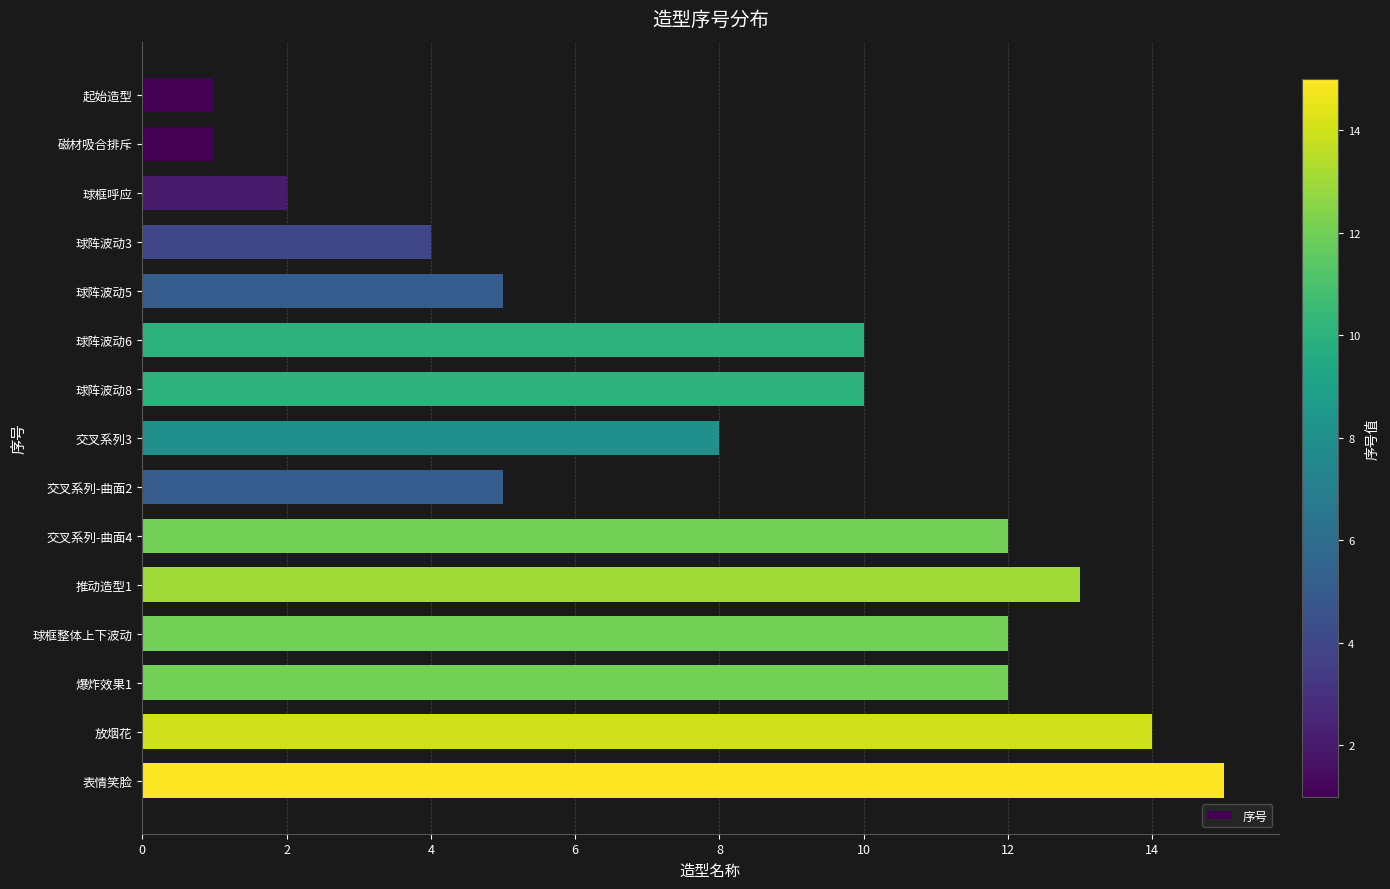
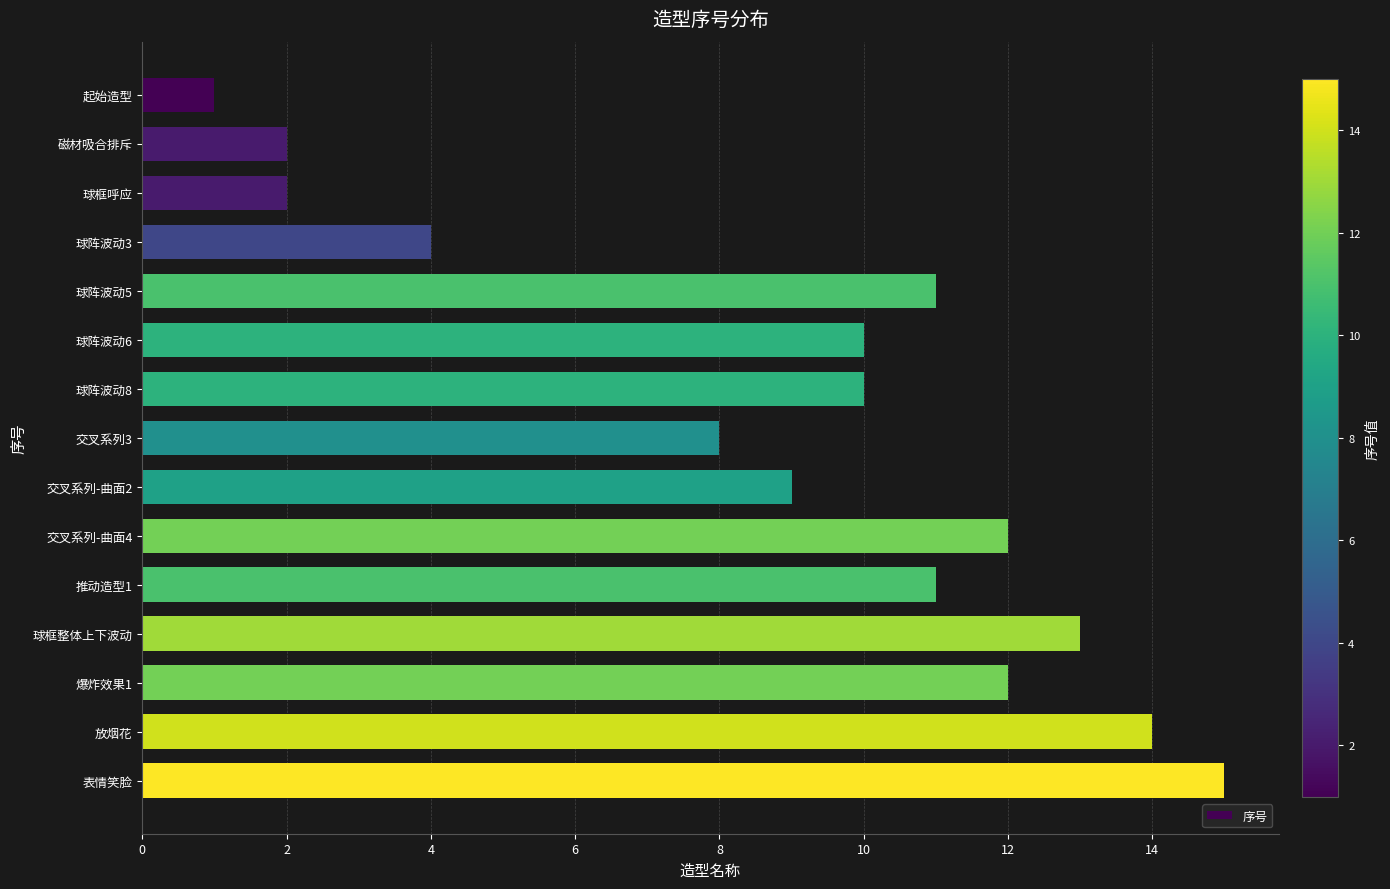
磁材吸合排斥: 1 -> 2
球阵波动5: 5 -> 11
交叉系列-曲面2: 5 -> 9
推动造型1: 13 -> 11
球框整体上下波动: 12 -> 13
